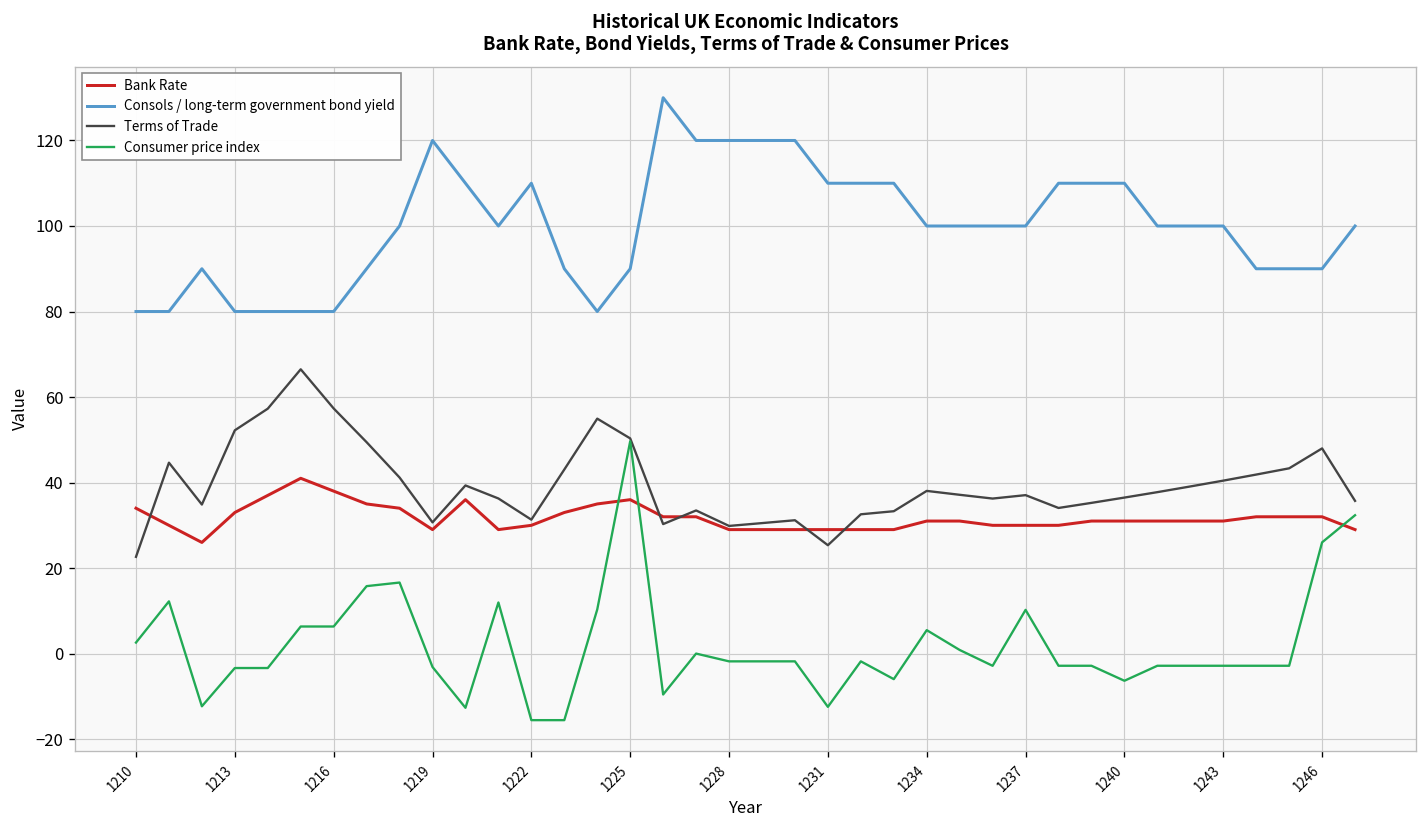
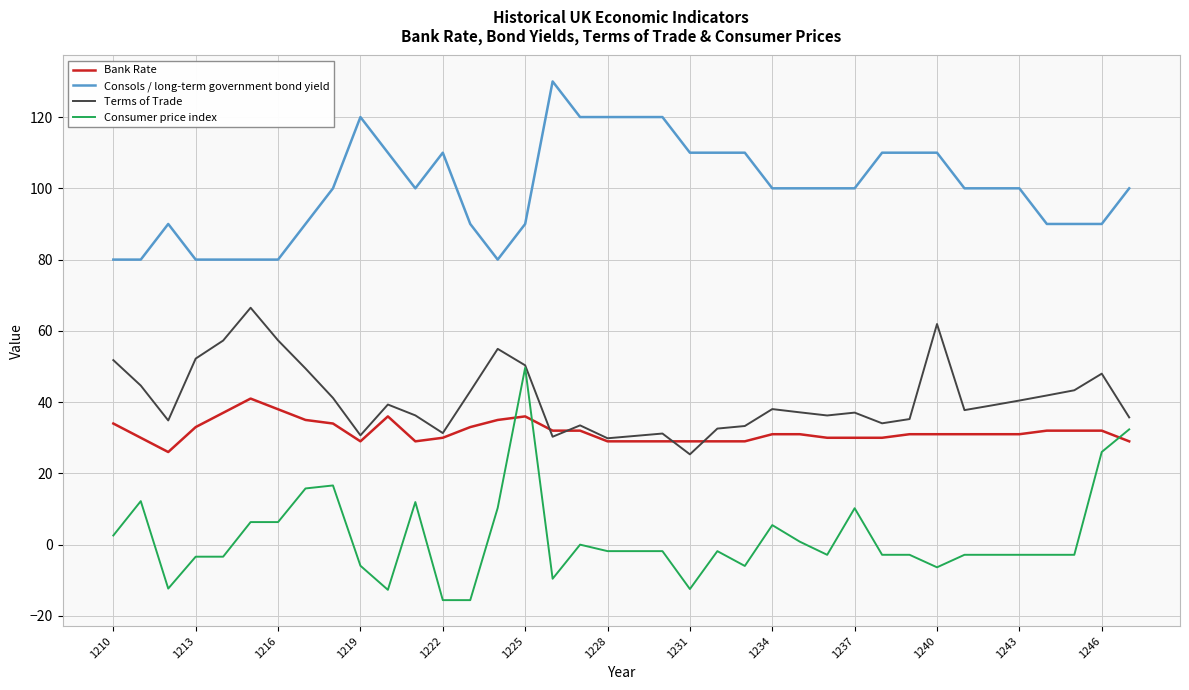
Terms of Trade, 1210: 23 -> 52
Consumer price index, 1219: -3 -> -6
Terms of Trade, 1240: 36 -> 62
